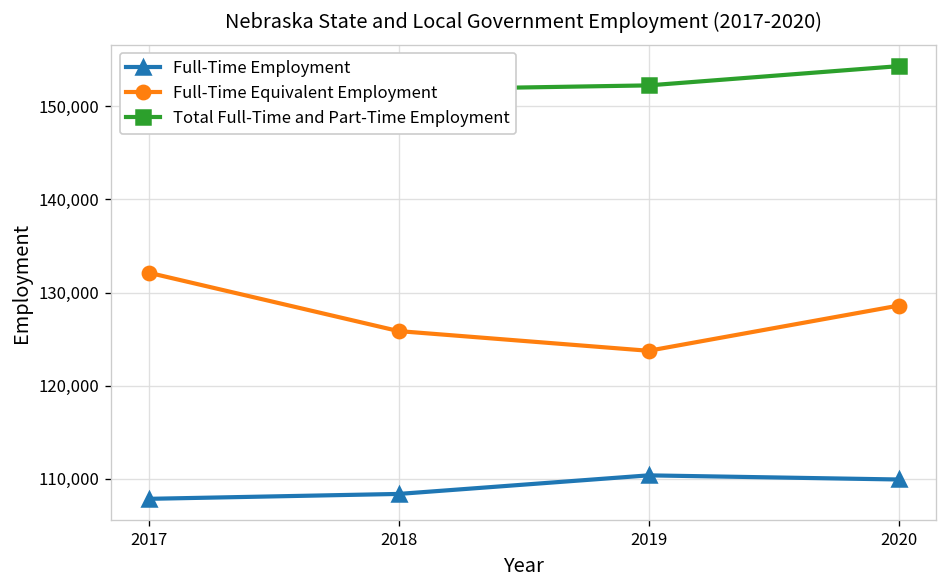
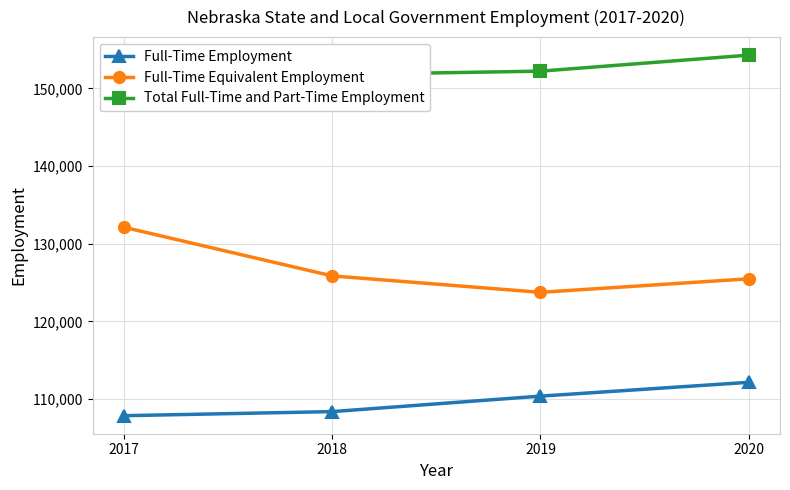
Full-Time Employment, 2020: 110,000 -> 112,000
Full-Time Equivalent Employment, 2020: 129,000 -> 125,000
